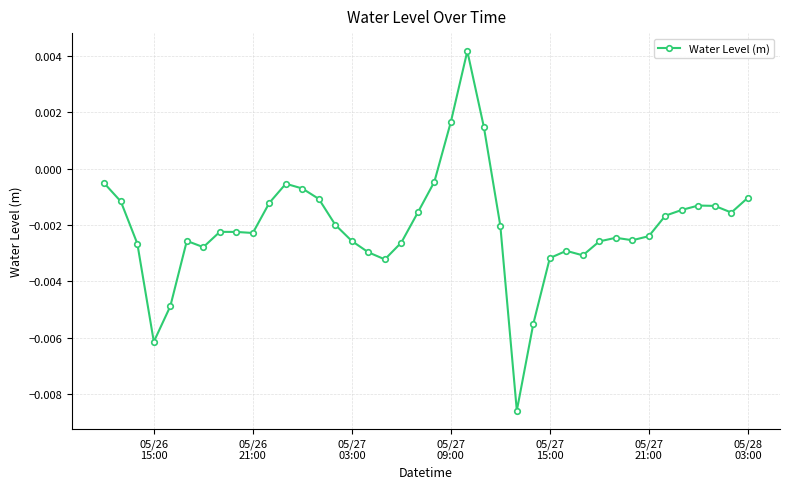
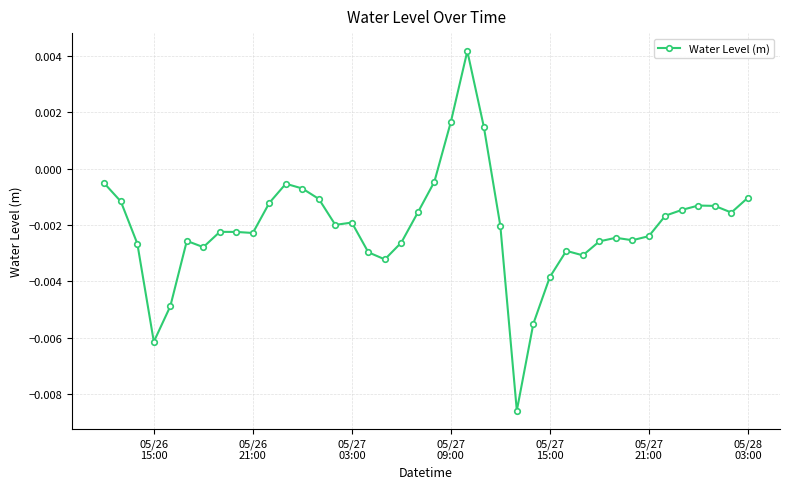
05/27 03:00: -0.0026 -> -0.0019
05/27 15:00: -0.0032 -> -0.0038
